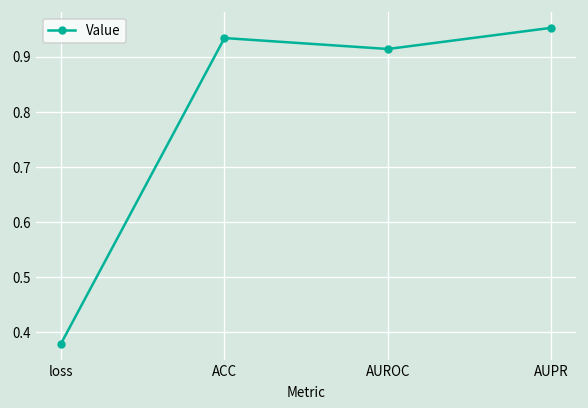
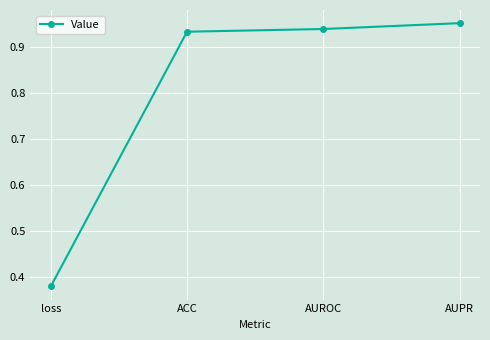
AUROC: 0.91 -> 0.94
